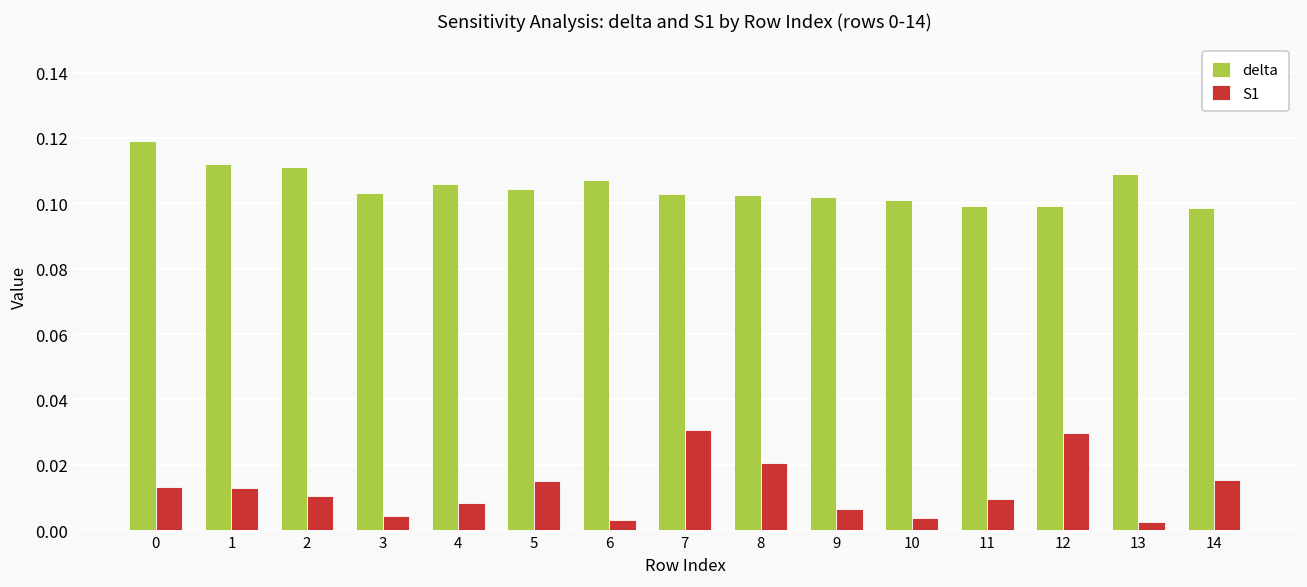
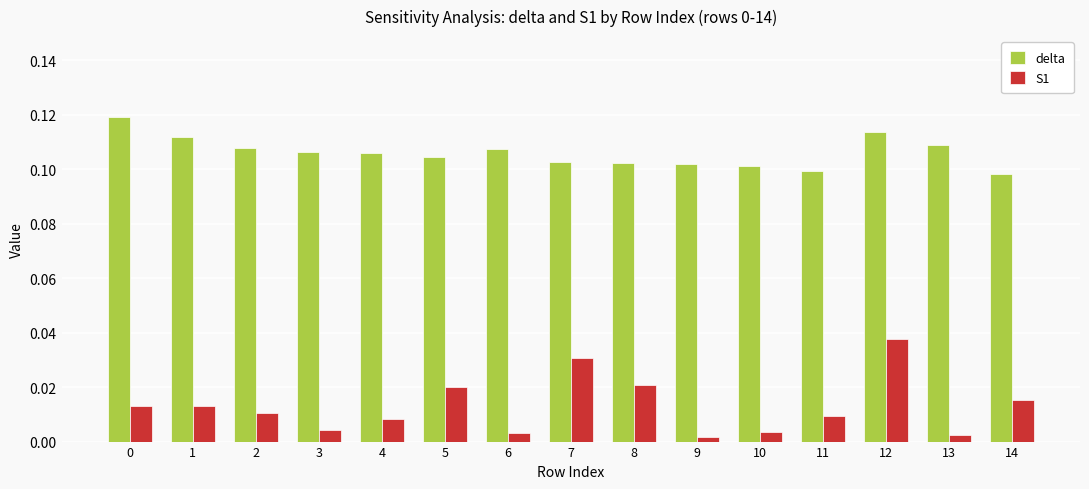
delta, 2: 0.111 -> 0.108
delta, 3: 0.103 -> 0.106
S1, 5: 0.015 -> 0.020
S1, 9: 0.006 -> 0.002
delta, 12: 0.099 -> 0.114
S1, 12: 0.030 -> 0.038
